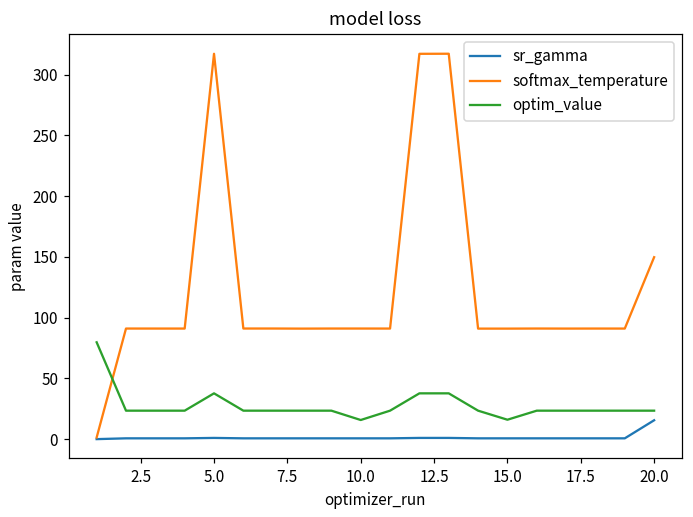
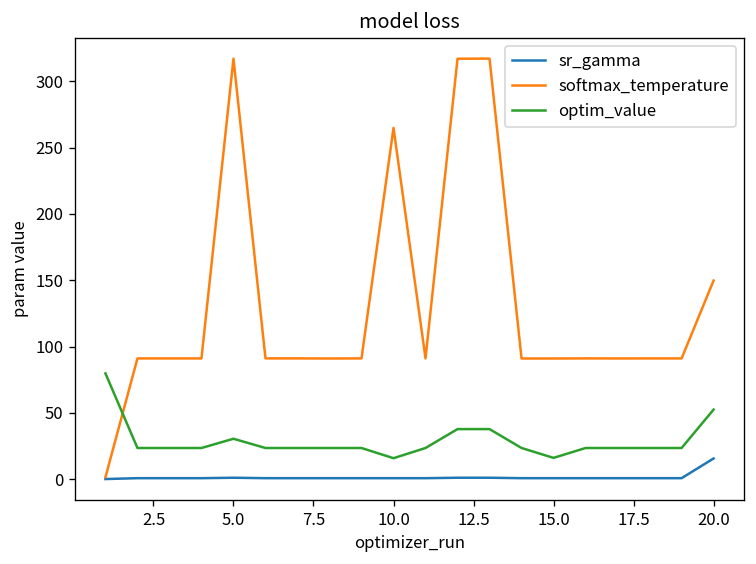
optim_value, 5.0: 38 -> 30
softmax_temperature, 10.0: 91 -> 265
optim_value, 20.0: 23 -> 52
